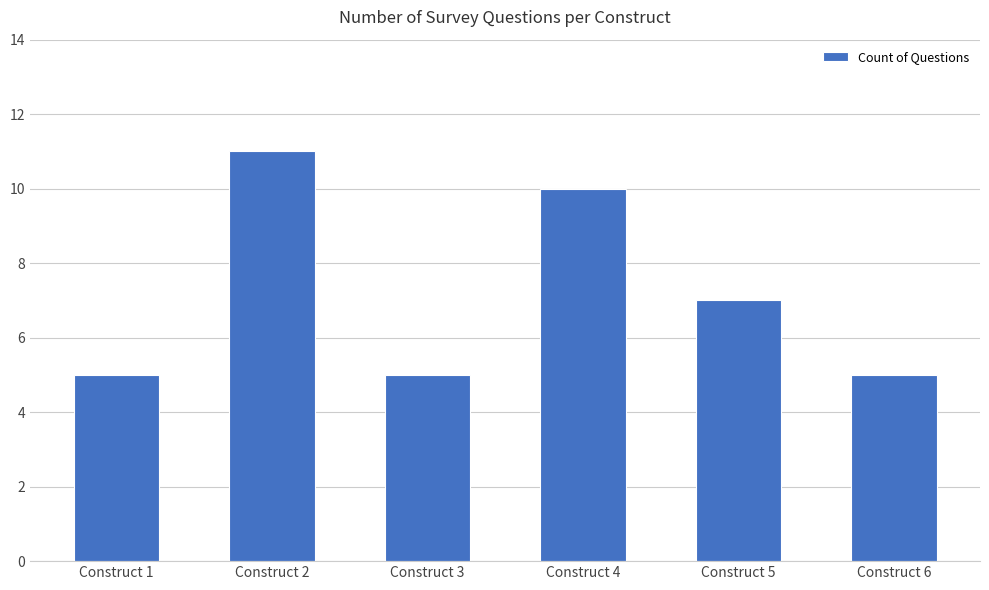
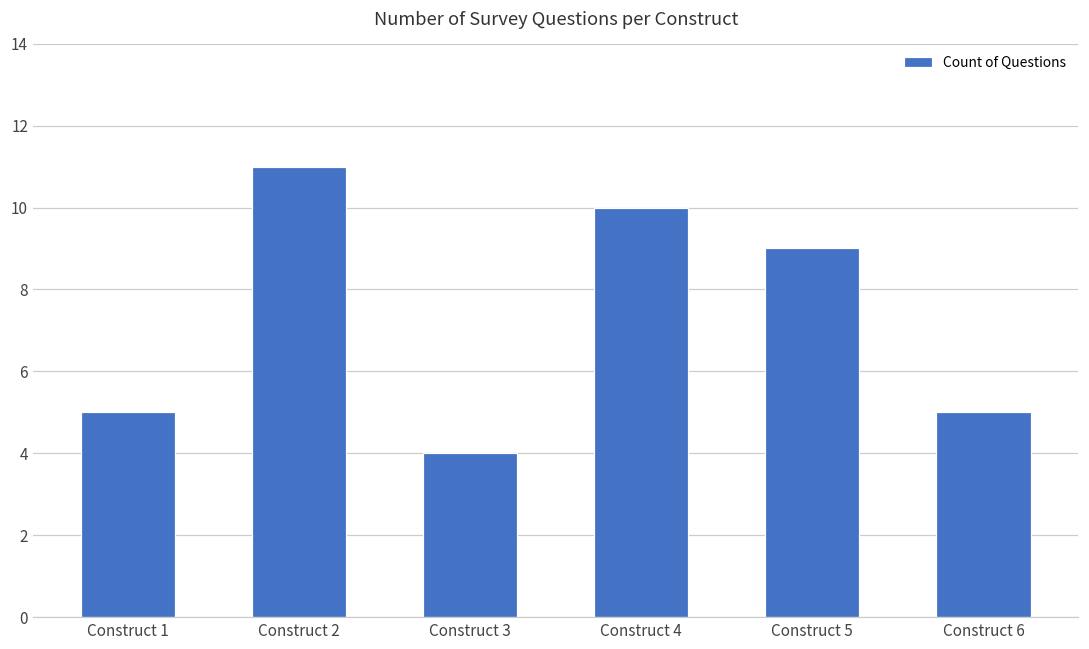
Construct 3: 5 -> 4
Construct 5: 7 -> 9
